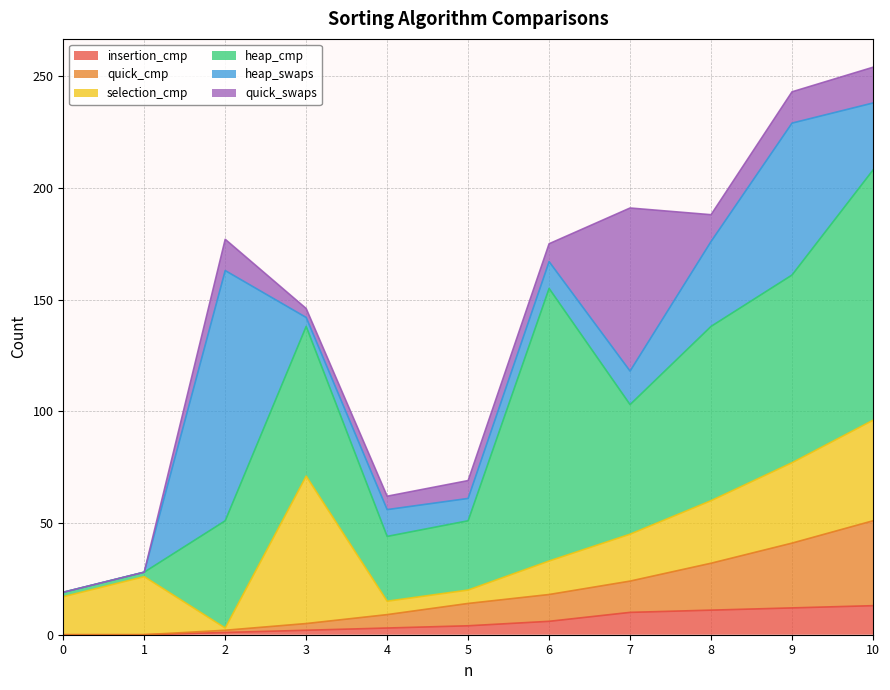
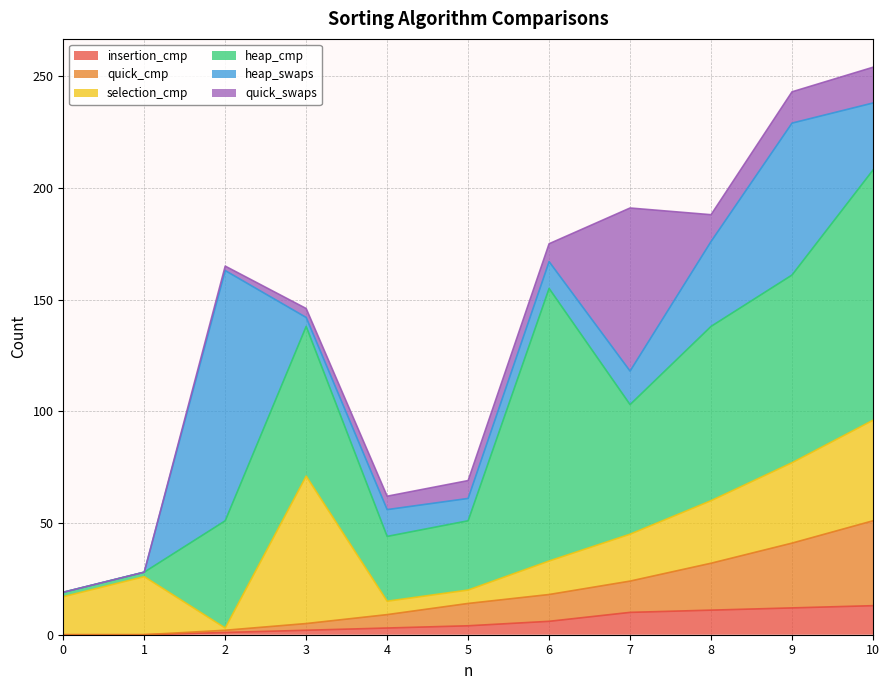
quick_swaps, 2: 14 -> 2
